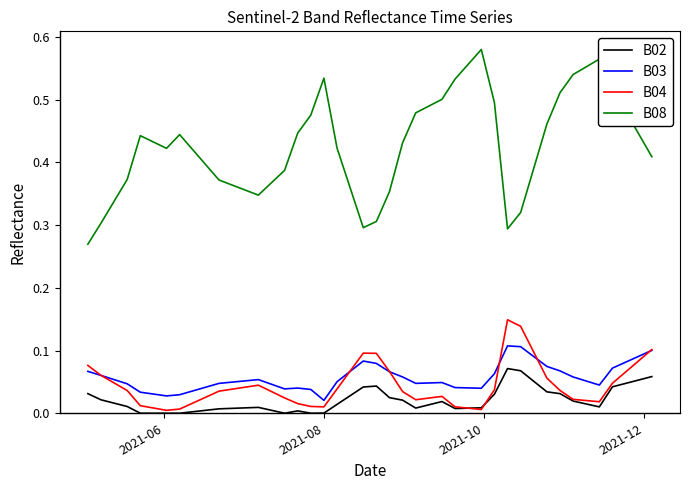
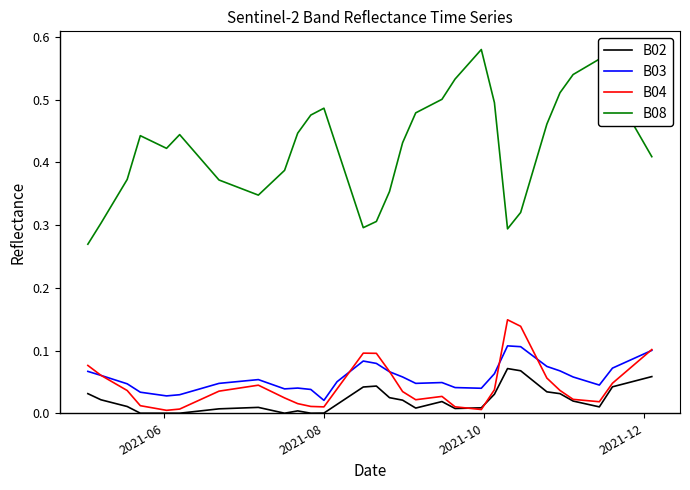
B08, 2021-08: 0.53 -> 0.49
